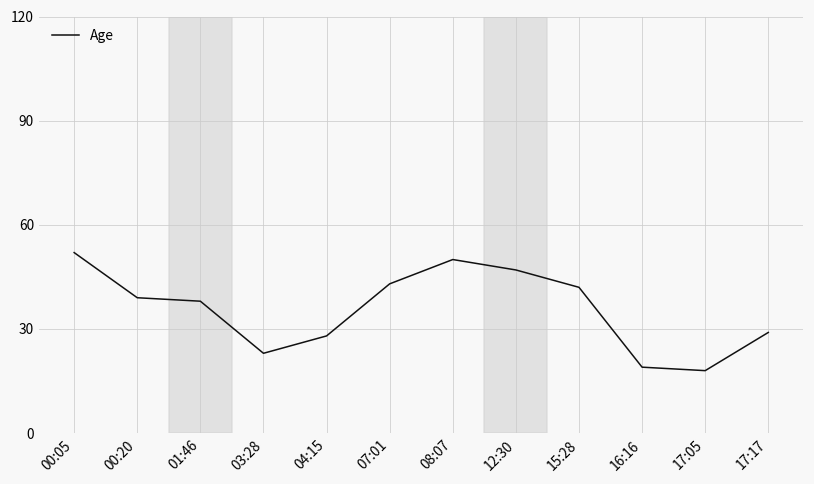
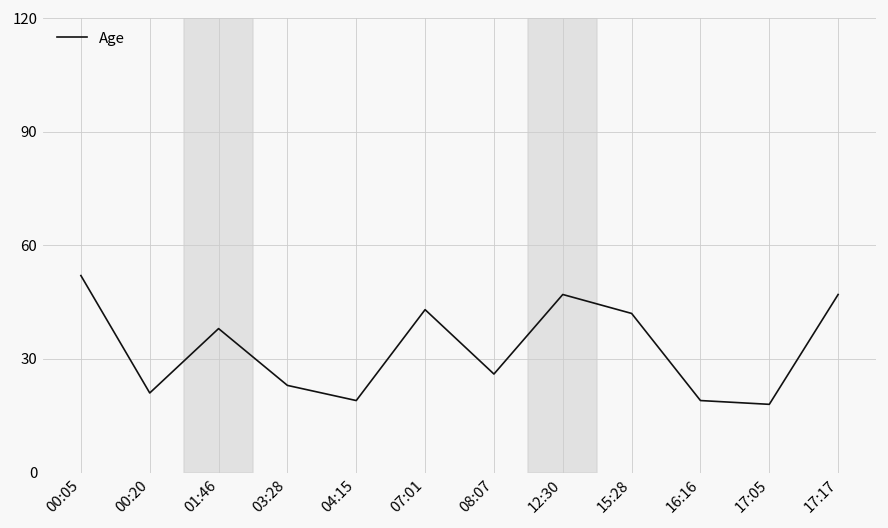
00:20: 39 -> 21
04:15: 28 -> 19
08:07: 50 -> 26
17:17: 29 -> 47
